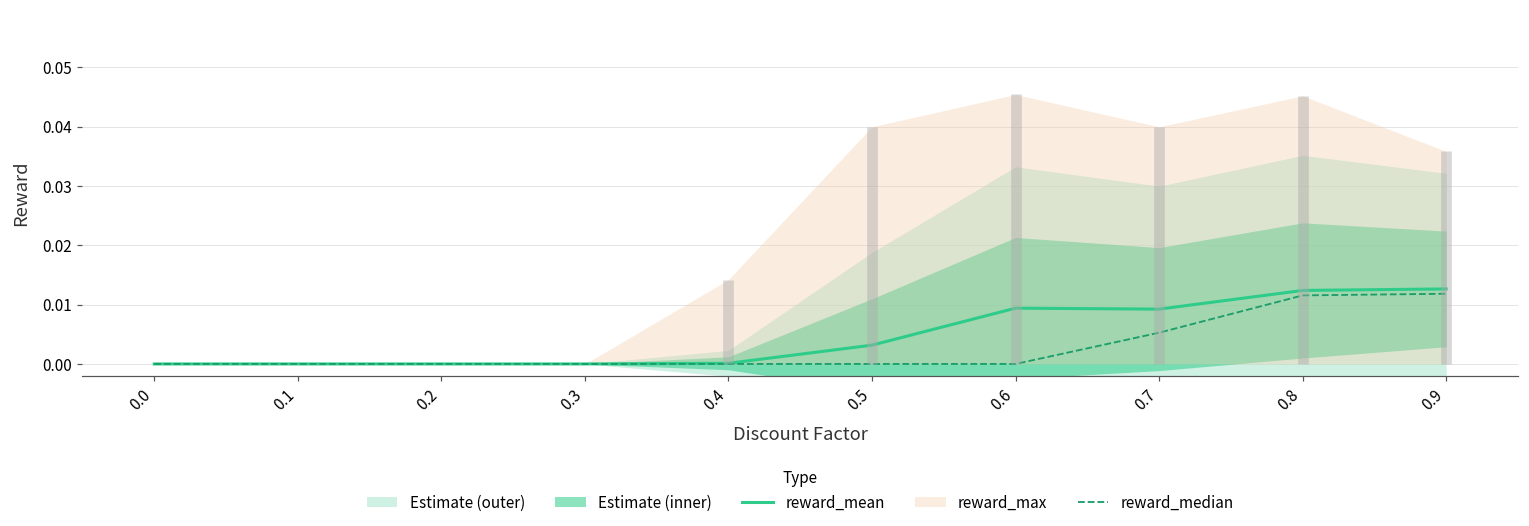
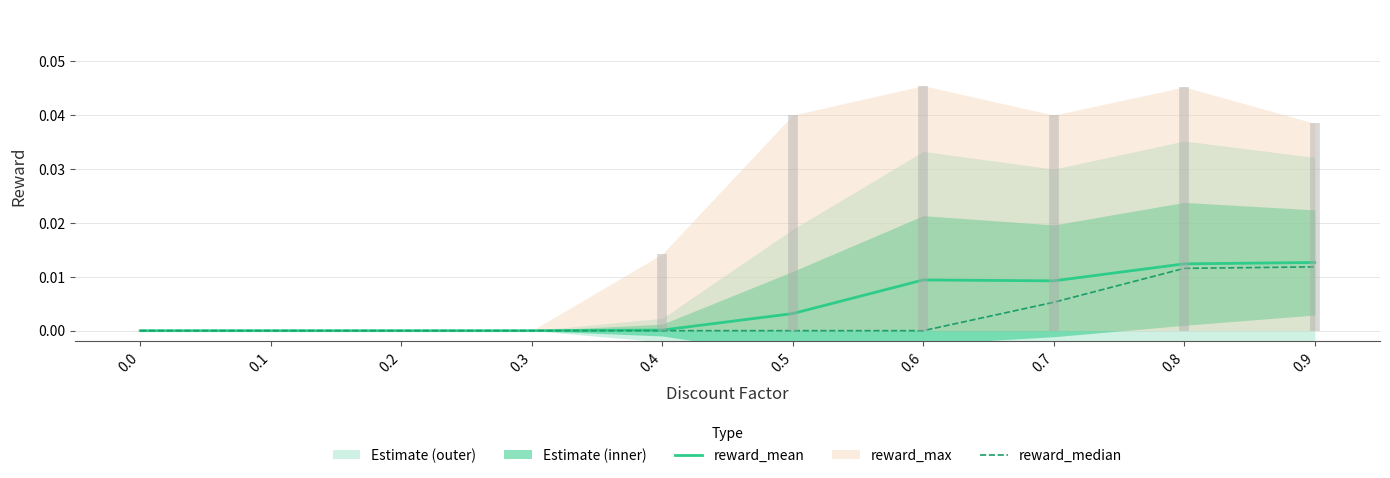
reward_max, 0.9: 0.036 -> 0.038
